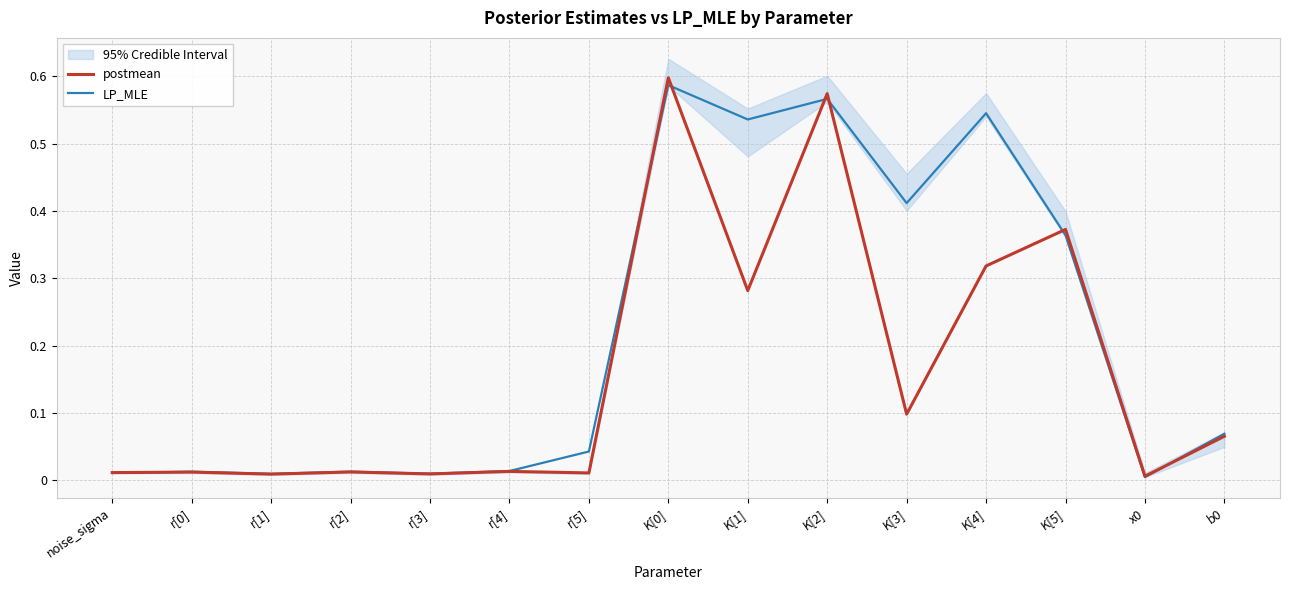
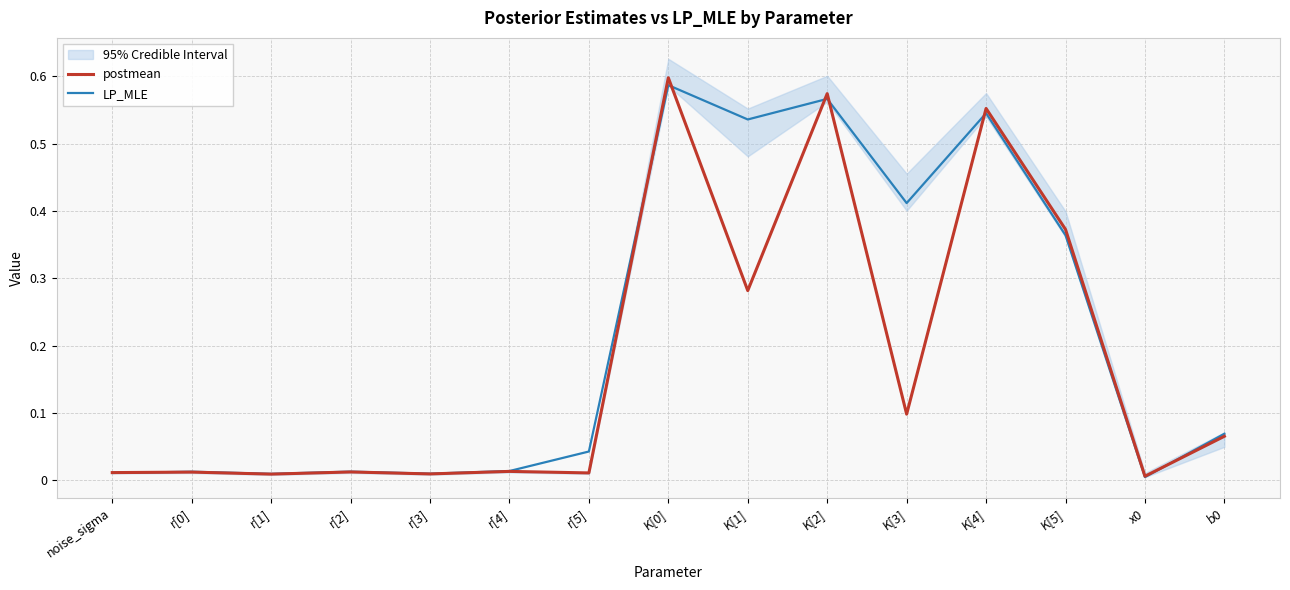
postmean, K[4]: 0.32 -> 0.55
